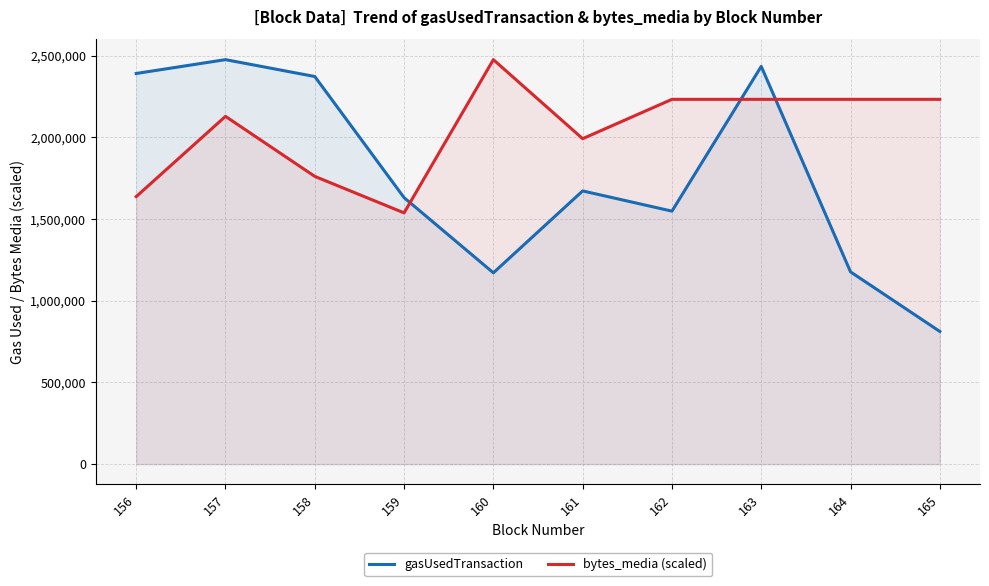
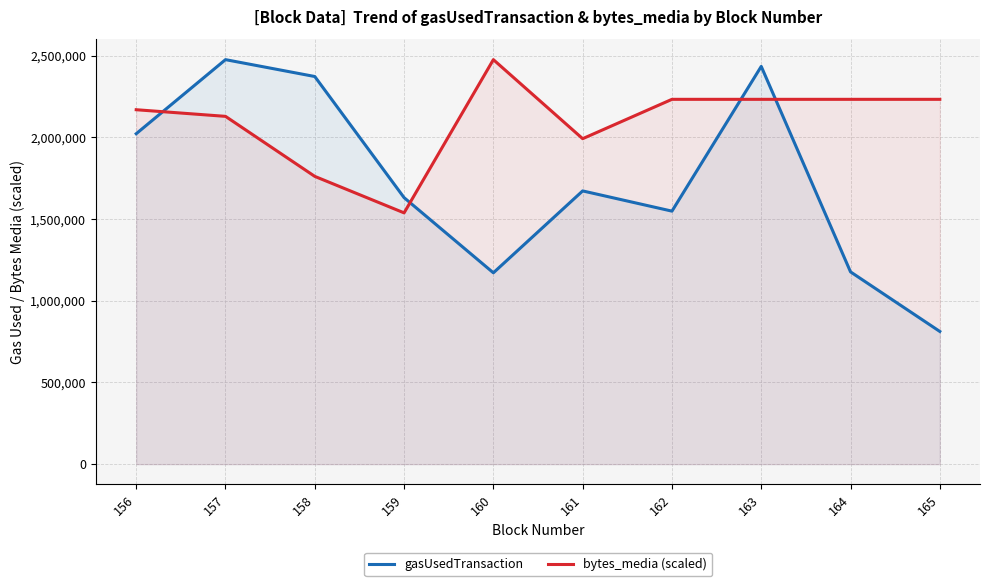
gasUsedTransaction, 156: 2,390,000 -> 2,020,000
bytes_media (scaled), 156: 1,640,000 -> 2,170,000
